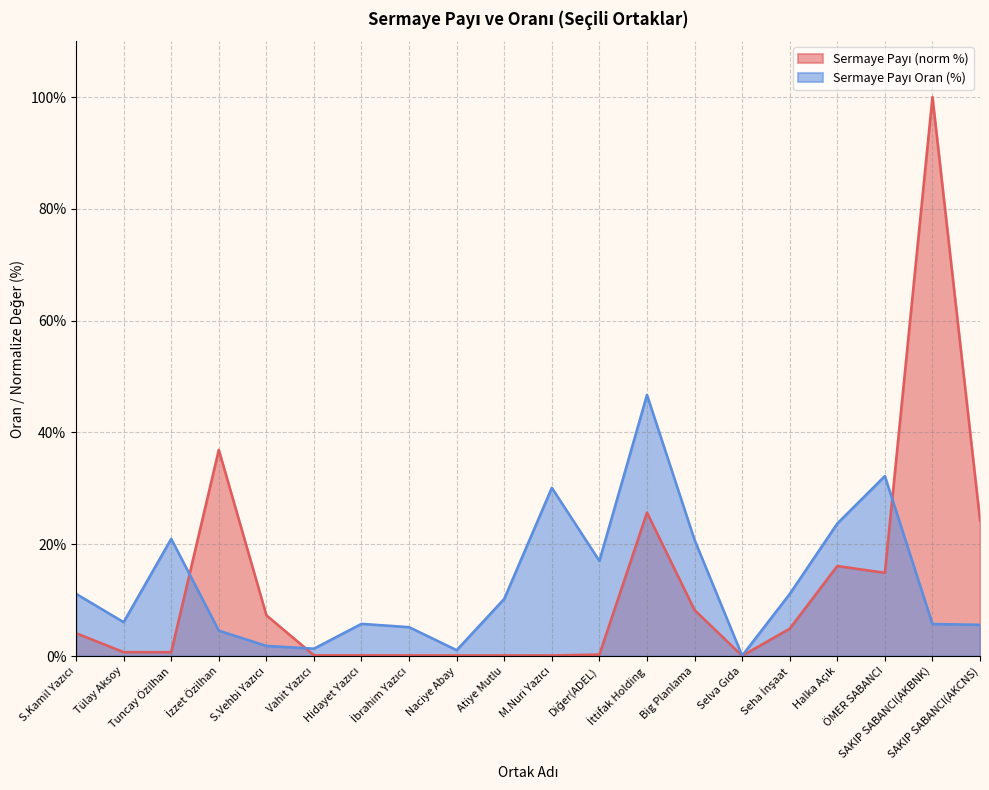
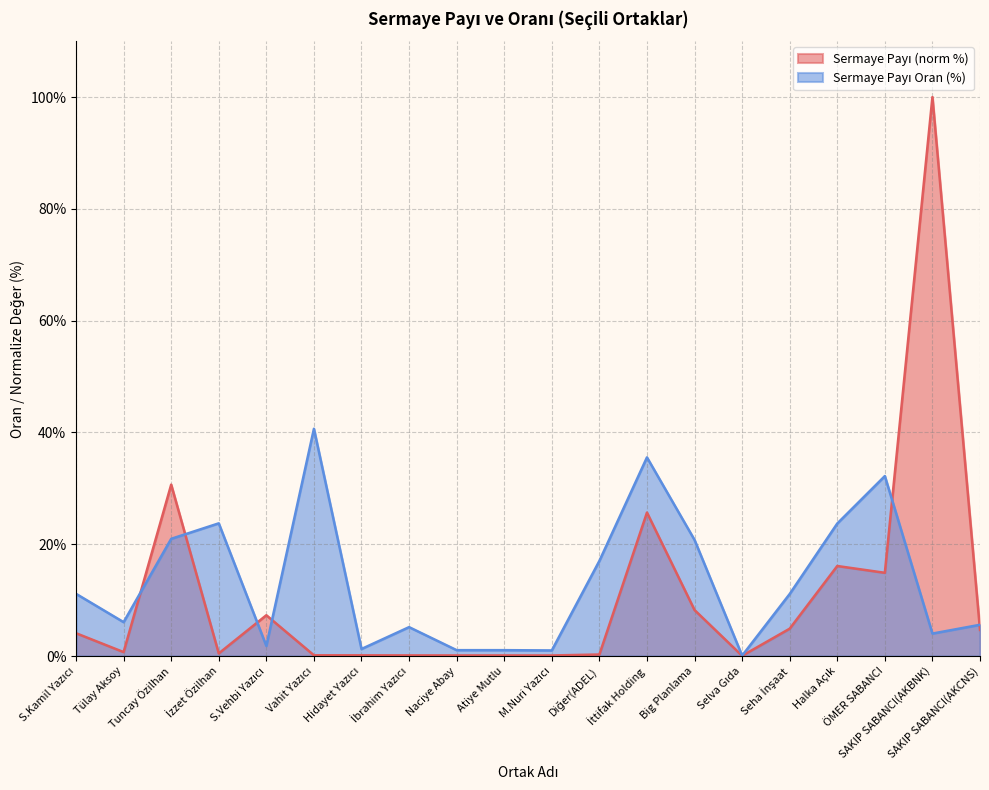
Sermaye Payı (norm %), Tuncay Özilhan: 1% -> 31%
Sermaye Payı (norm %), İzzet Özilhan: 37% -> 0%
Sermaye Payı Oran (%), İzzet Özilhan: 5% -> 24%
Sermaye Payı Oran (%), Vahit Yazıcı: 1% -> 41%
Sermaye Payı Oran (%), Hidayet Yazıcı: 6% -> 1%
Sermaye Payı Oran (%), Atiye Mutlu: 10% -> 1%
Sermaye Payı Oran (%), M.Nuri Yazıcı: 30% -> 1%
Sermaye Payı Oran (%), İttifak Holding: 47% -> 36%
Sermaye Payı Oran (%), SAKIP SABANCI(AKBNK): 6% -> 4%
Sermaye Payı (norm %), SAKIP SABANCI(AKCNS): 24% -> 5%
